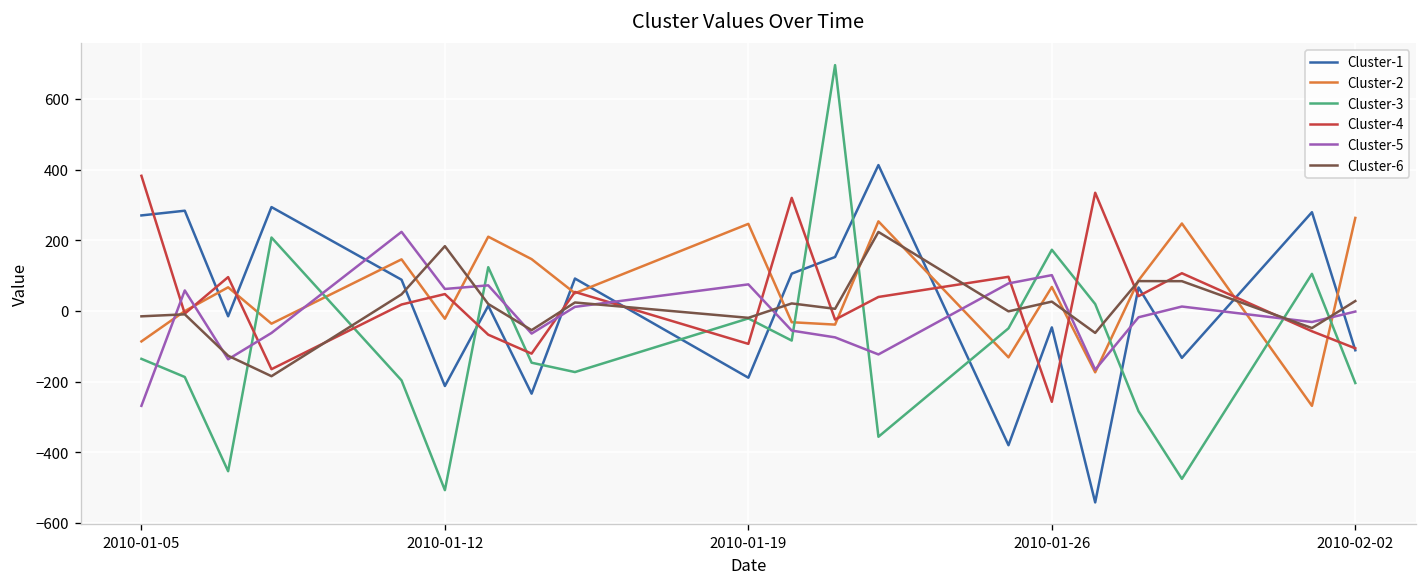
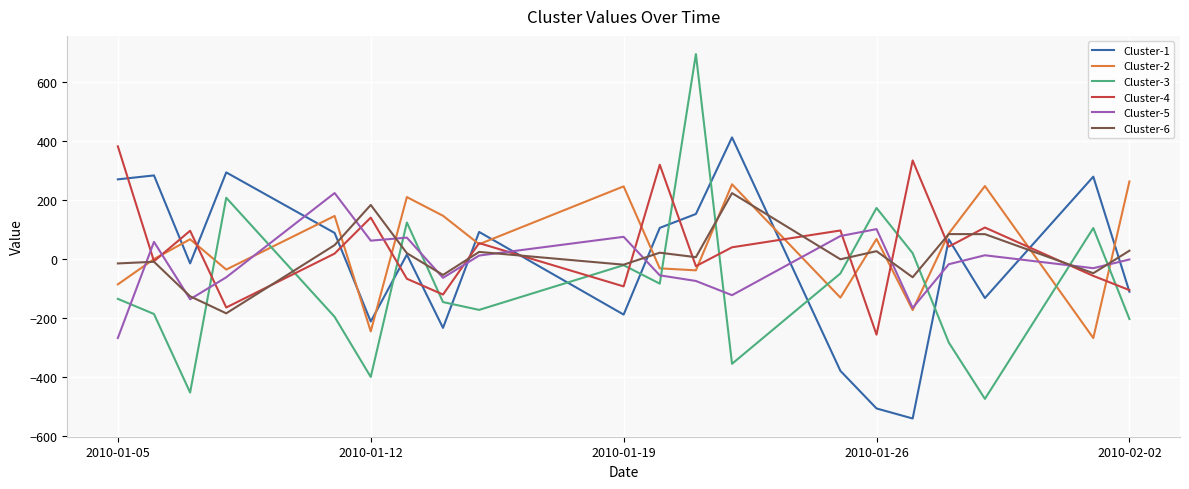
Cluster-2, 2010-01-12: -20 -> -250
Cluster-3, 2010-01-12: -510 -> -400
Cluster-4, 2010-01-12: 50 -> 140
Cluster-1, 2010-01-26: -50 -> -510
